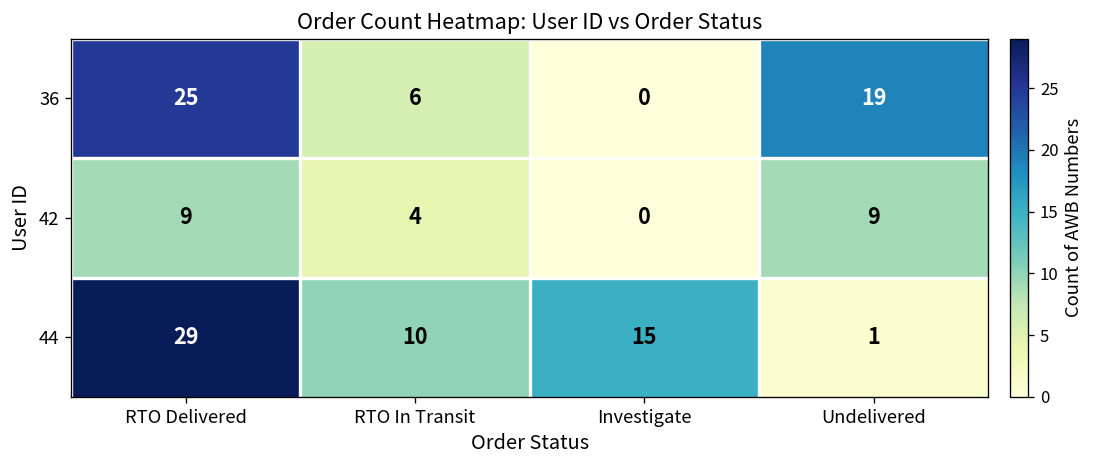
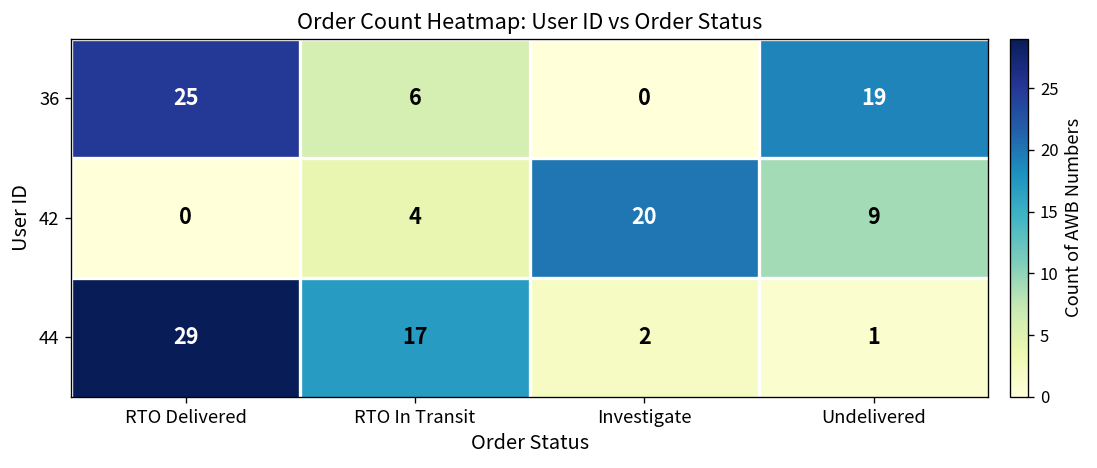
42, RTO Delivered: 9 -> 0
42, Investigate: 0 -> 20
44, RTO In Transit: 10 -> 17
44, Investigate: 15 -> 2
